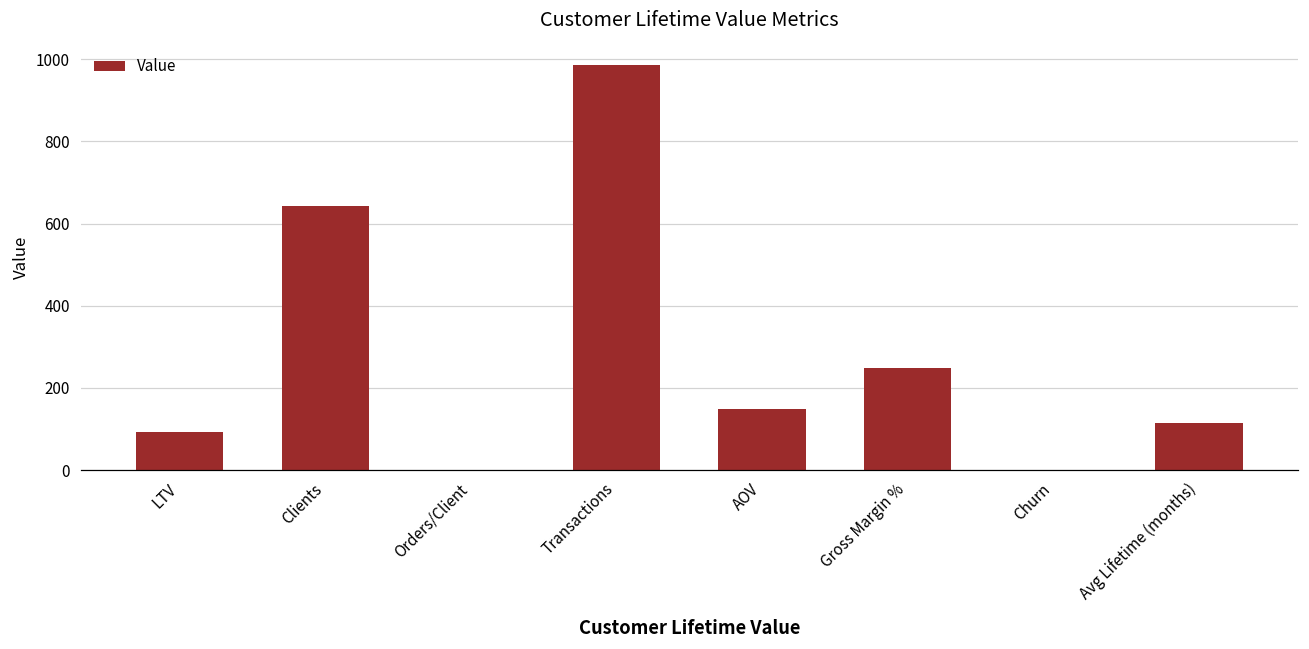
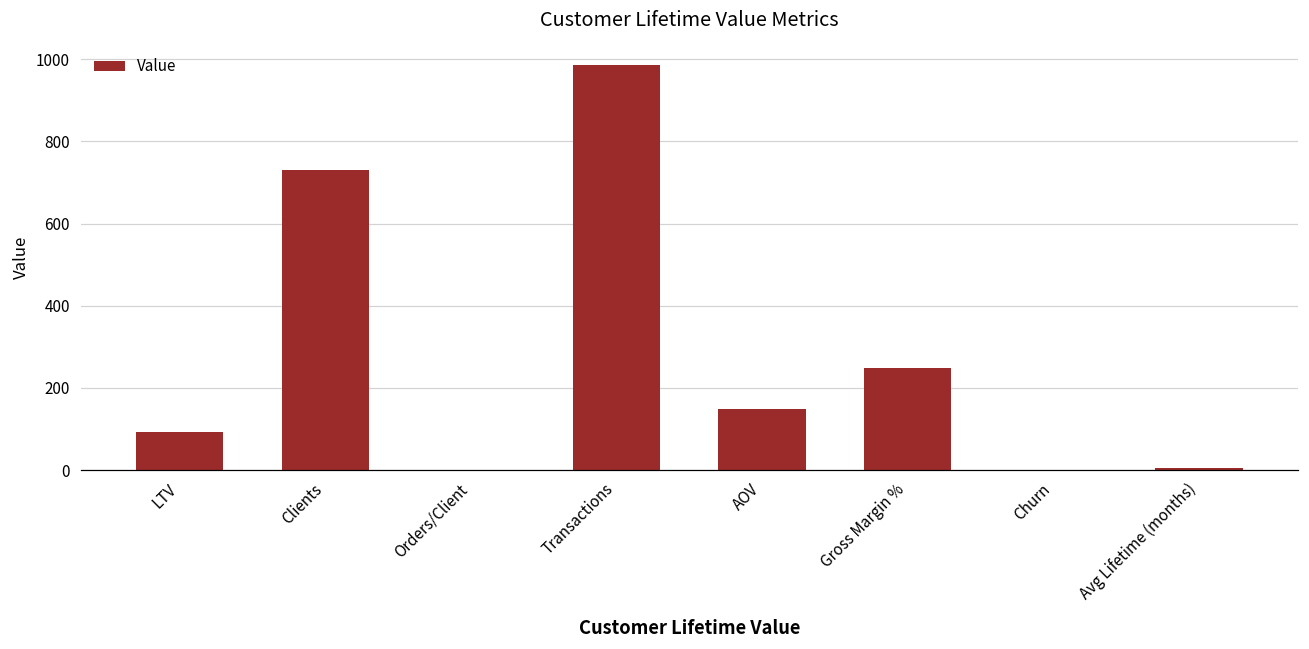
Clients: 640 -> 730
Avg Lifetime (months): 110 -> 0
